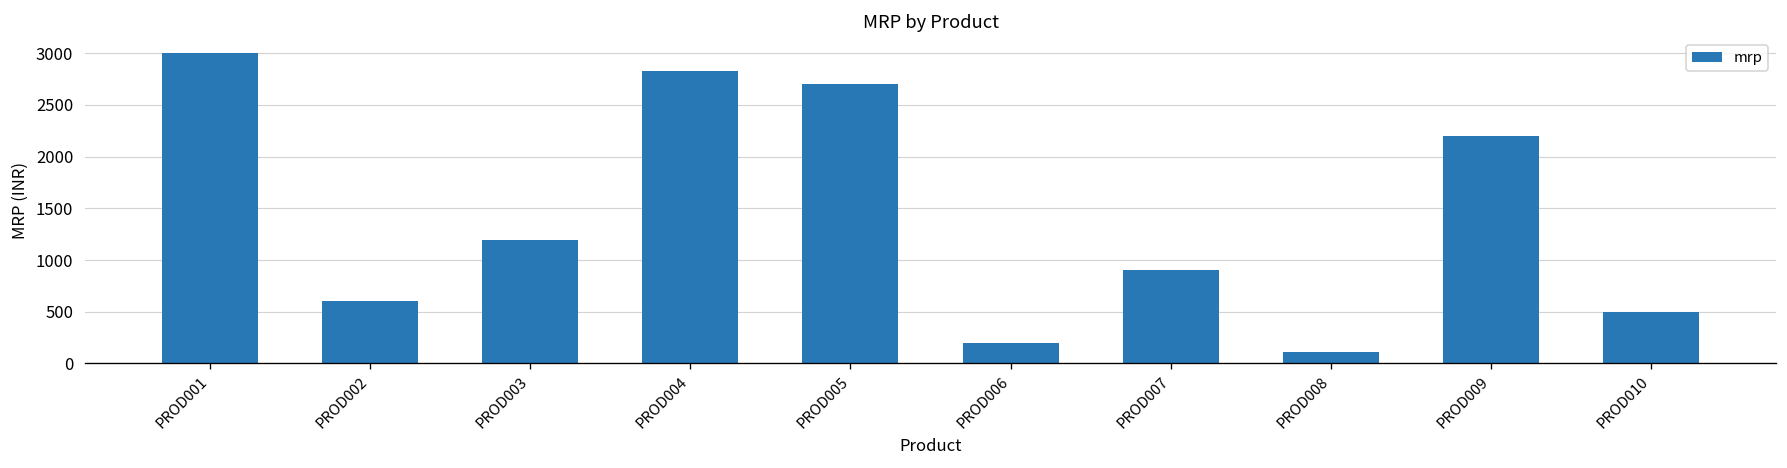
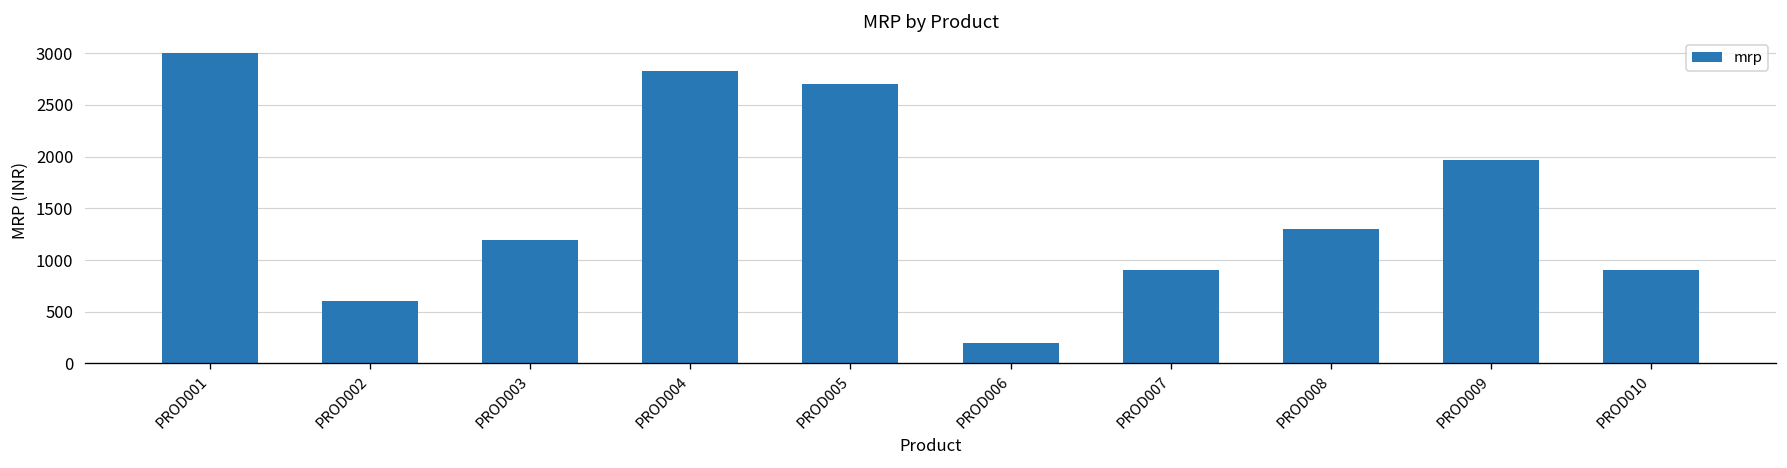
PROD008: 100 -> 1300
PROD009: 2200 -> 2000
PROD010: 500 -> 900
